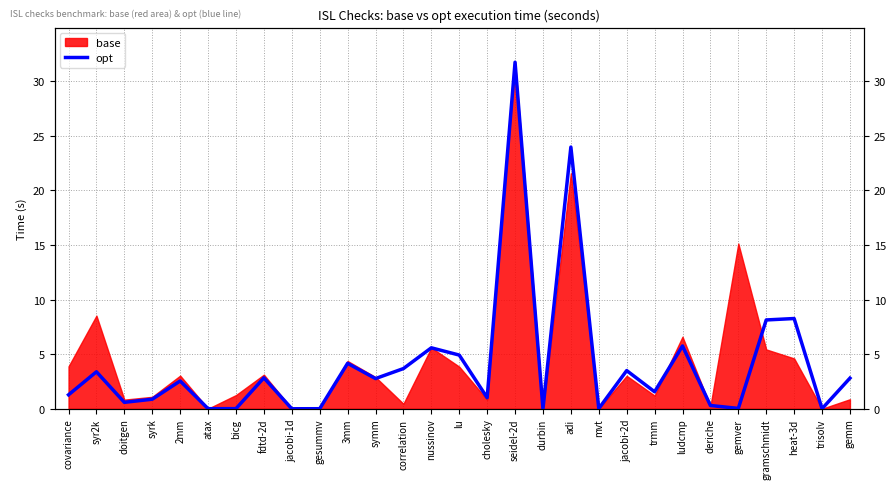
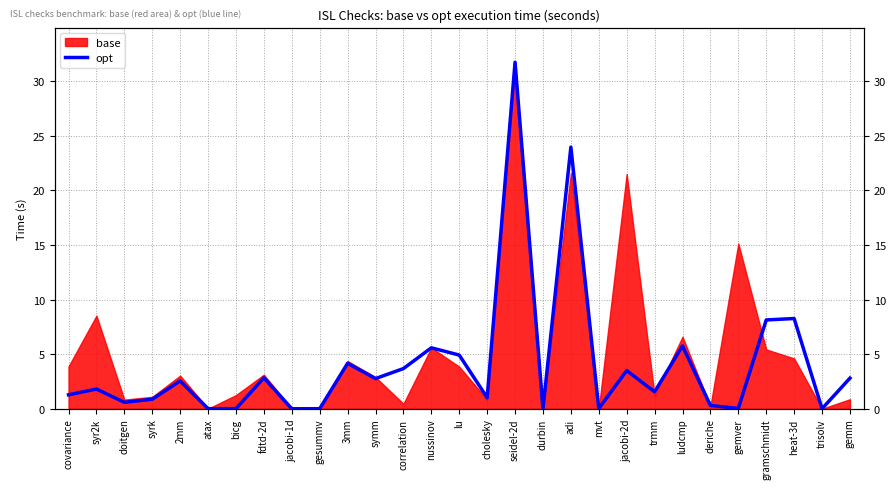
opt, syr2k: 3.4 -> 1.8
base, jacobi-2d: 3.0 -> 21.5
